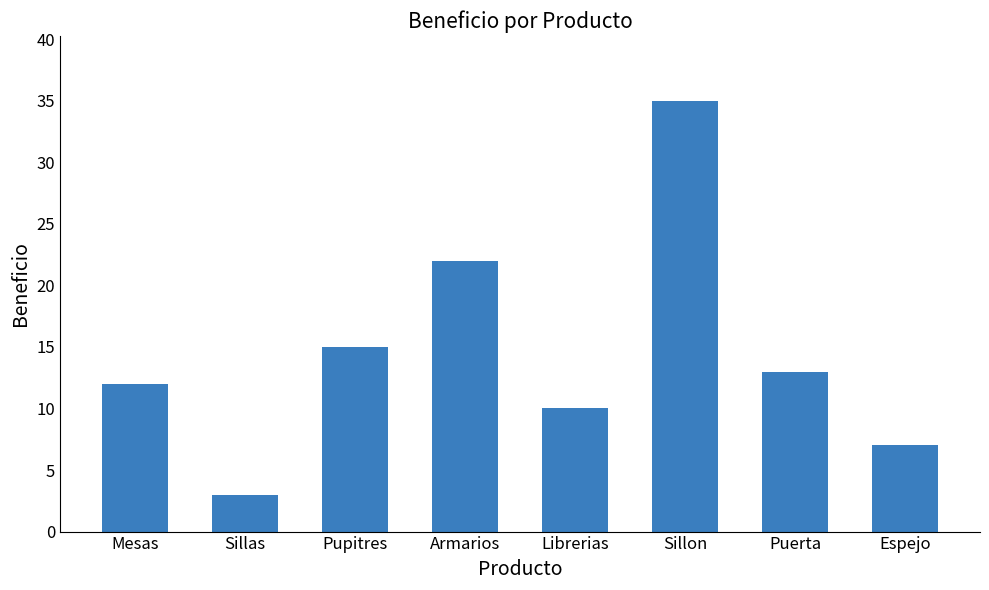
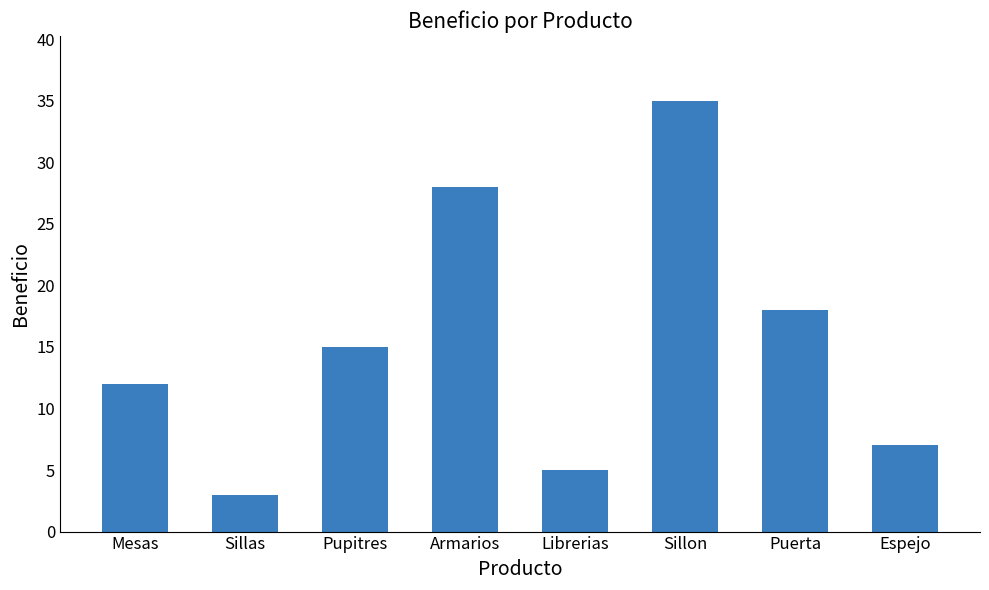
Armarios: 22 -> 28
Librerias: 10 -> 5
Puerta: 13 -> 18
